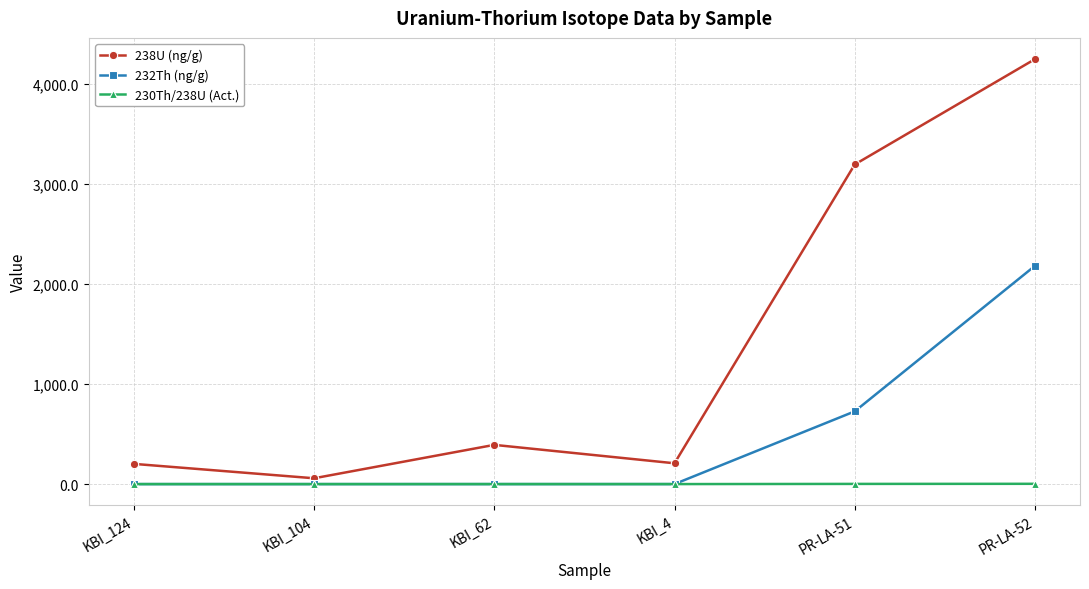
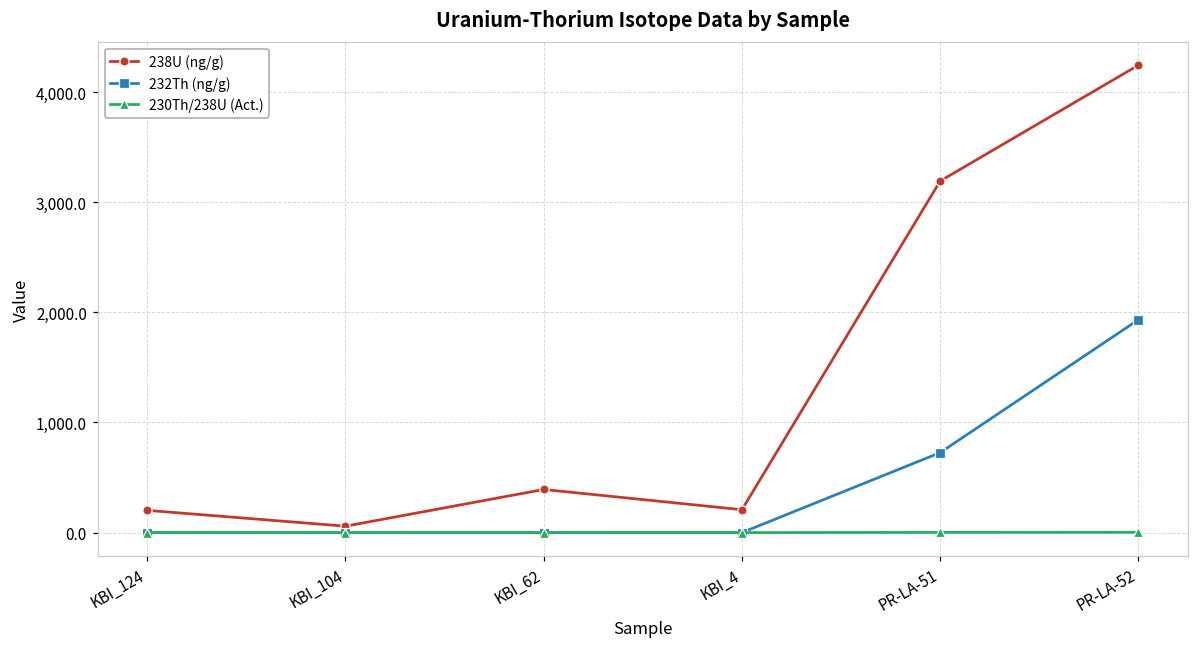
232Th (ng/g), PR-LA-52: 2,180 -> 1,930
